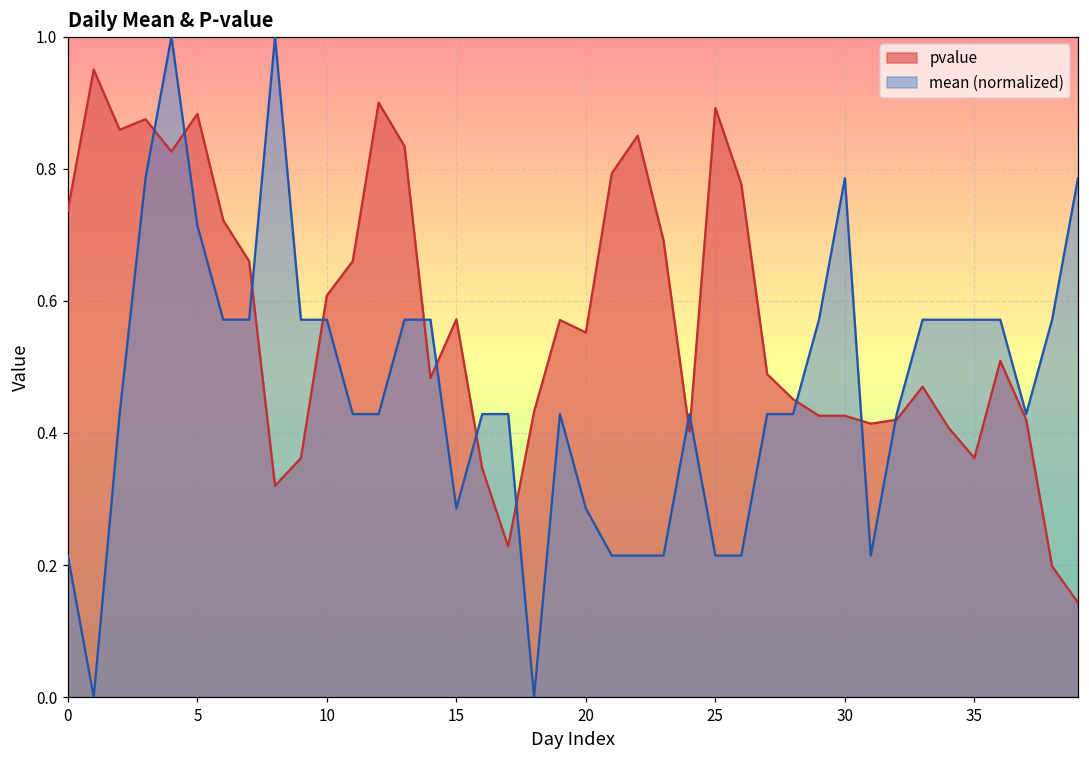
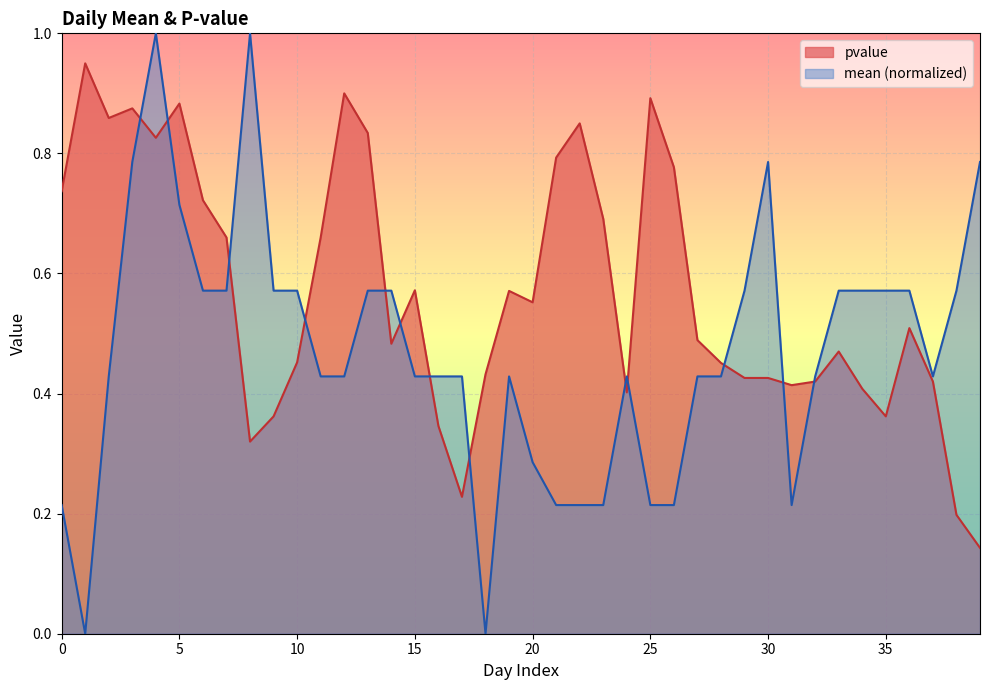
pvalue, 10: 0.61 -> 0.45
mean (normalized), 15: 0.29 -> 0.43
